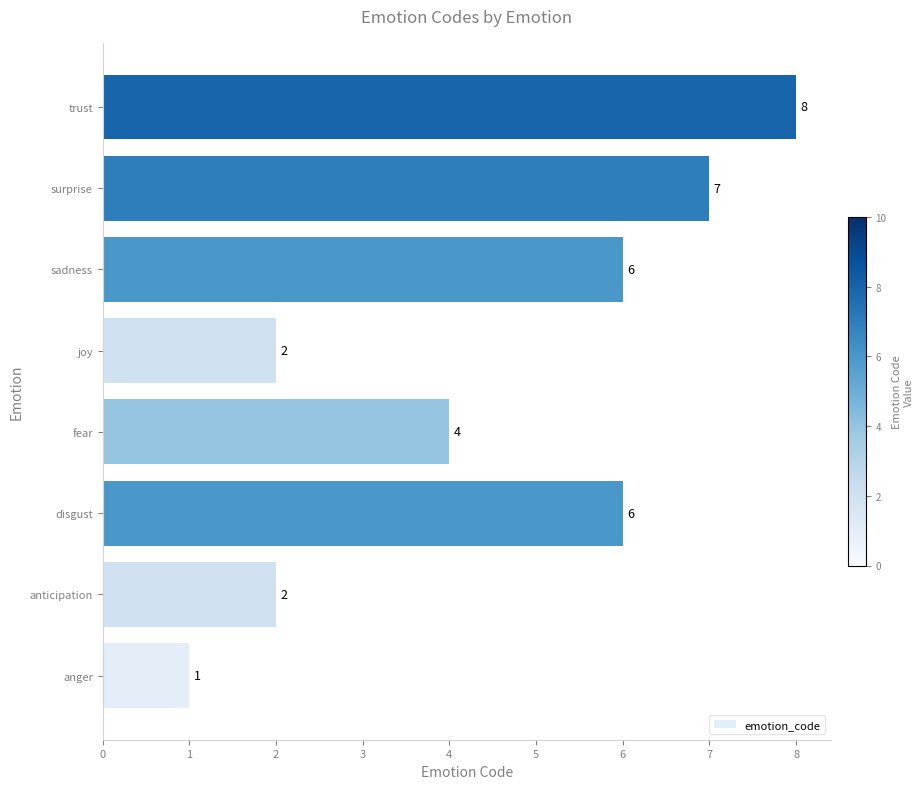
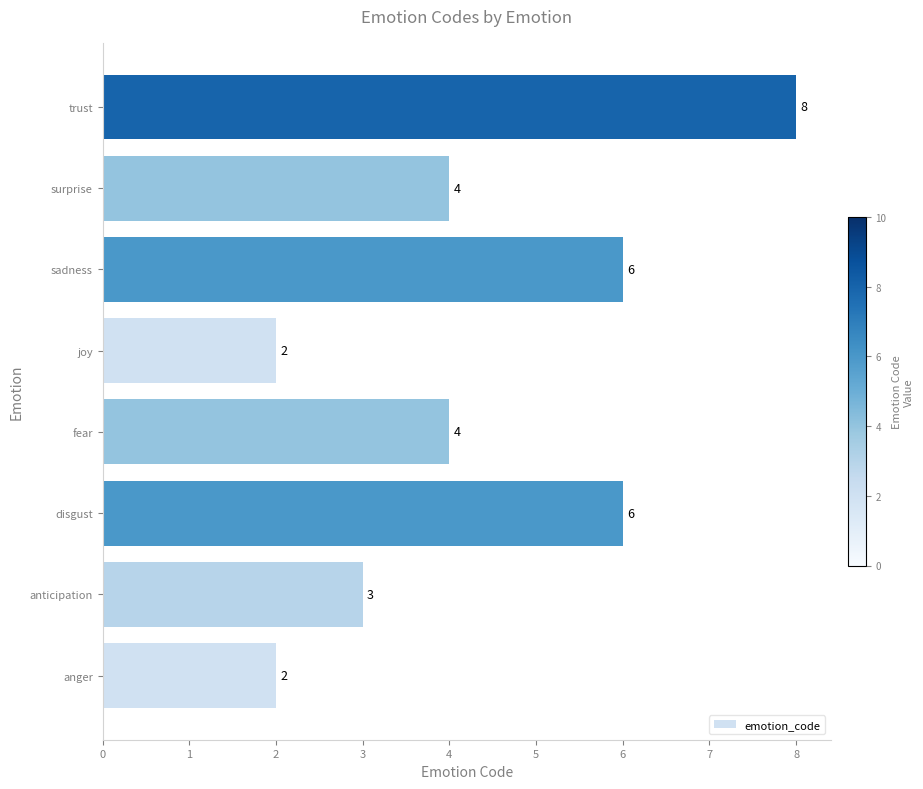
surprise: 7 -> 4
anticipation: 2 -> 3
anger: 1 -> 2
